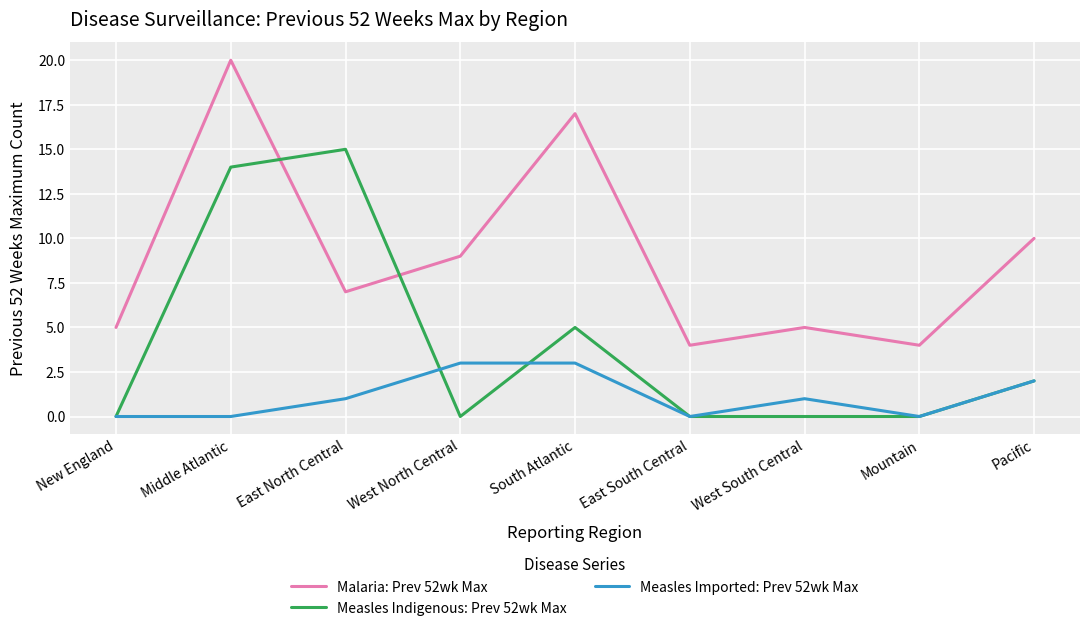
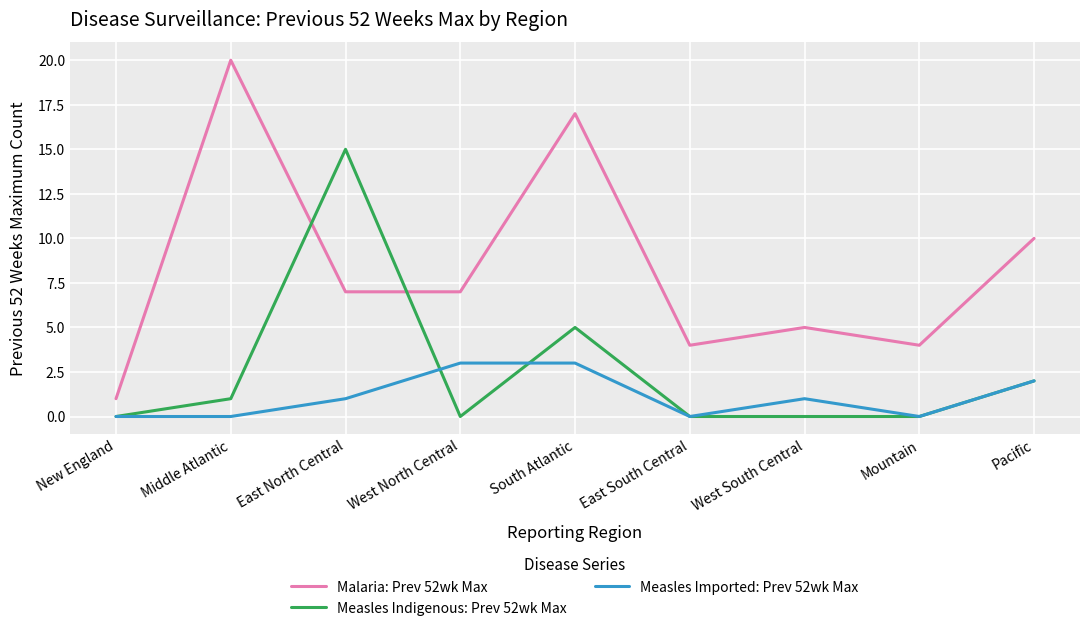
Malaria: Prev 52wk Max, New England: 5 -> 1
Measles Indigenous: Prev 52wk Max, Middle Atlantic: 14 -> 1
Malaria: Prev 52wk Max, West North Central: 9 -> 7
